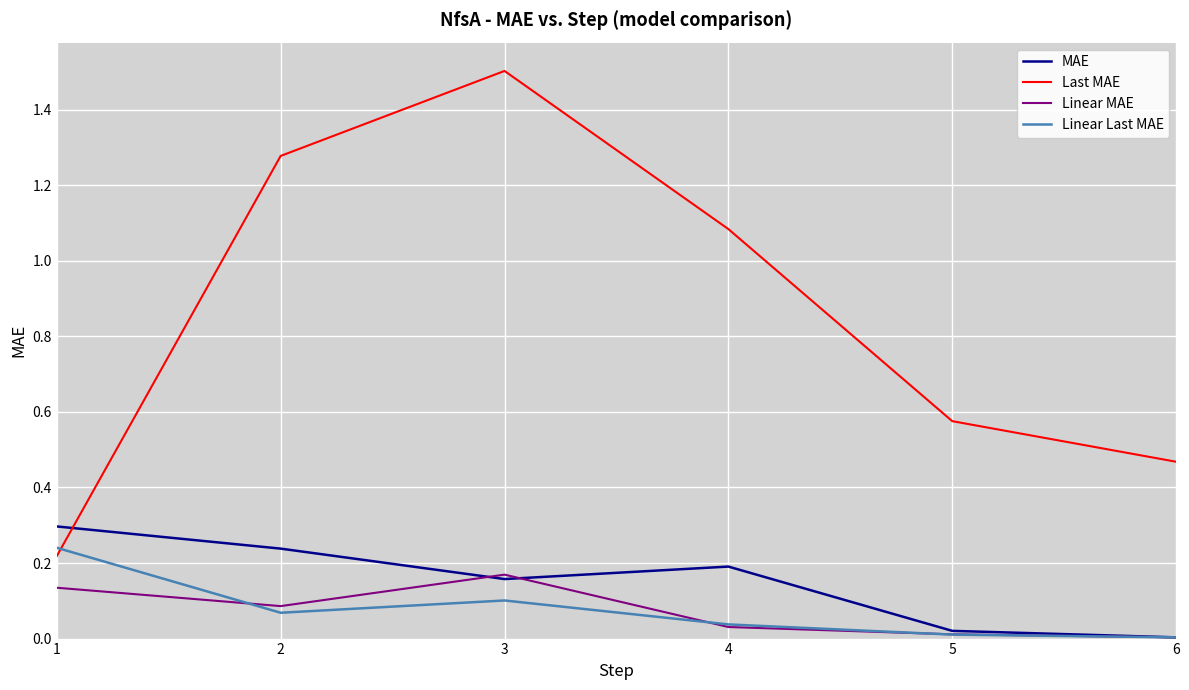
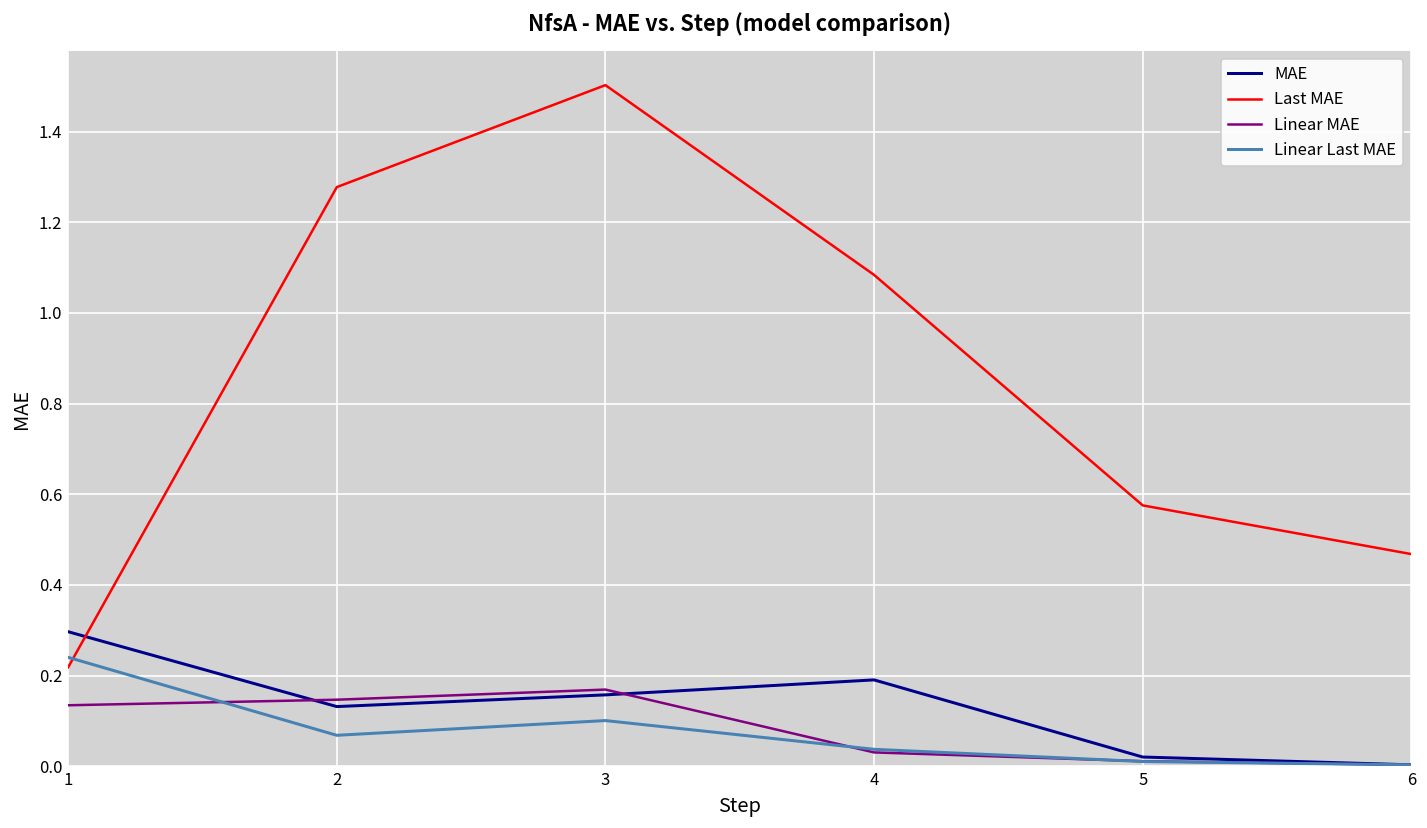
MAE, 2: 0.24 -> 0.13
Linear MAE, 2: 0.09 -> 0.15
